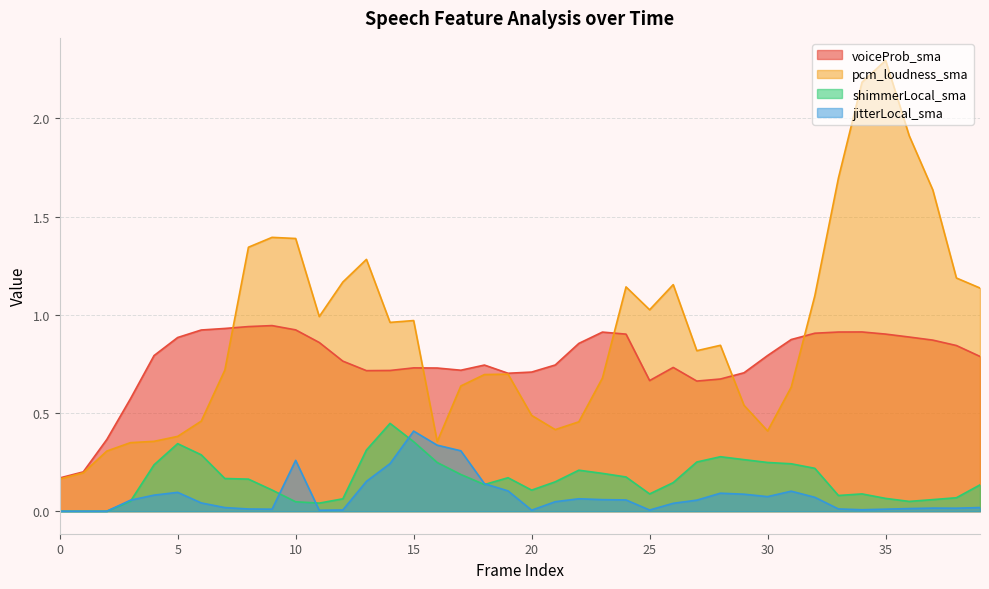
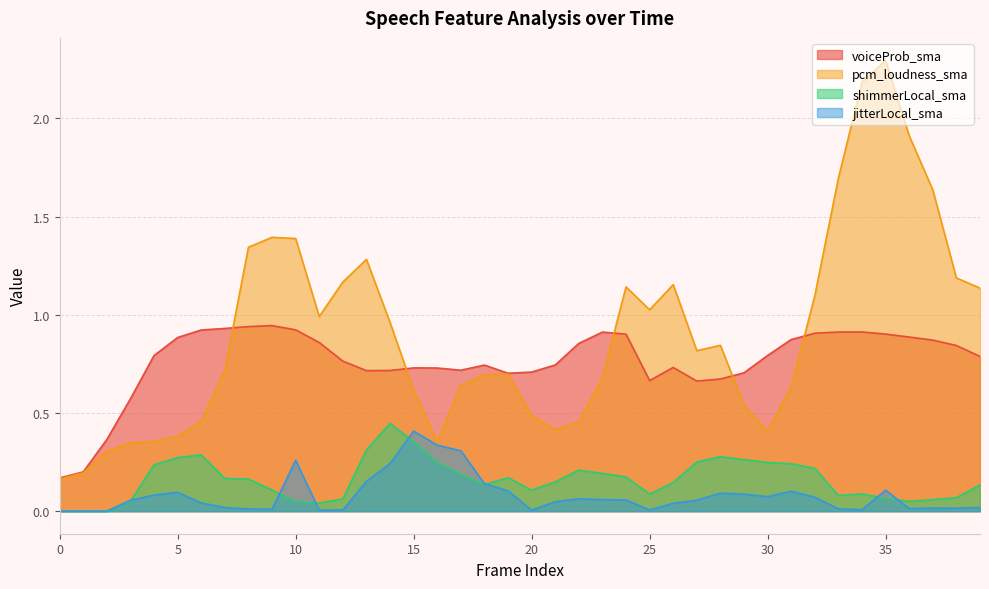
shimmerLocal_sma, 5: 0.34 -> 0.27
pcm_loudness_sma, 15: 0.97 -> 0.62
jitterLocal_sma, 35: 0.01 -> 0.11
